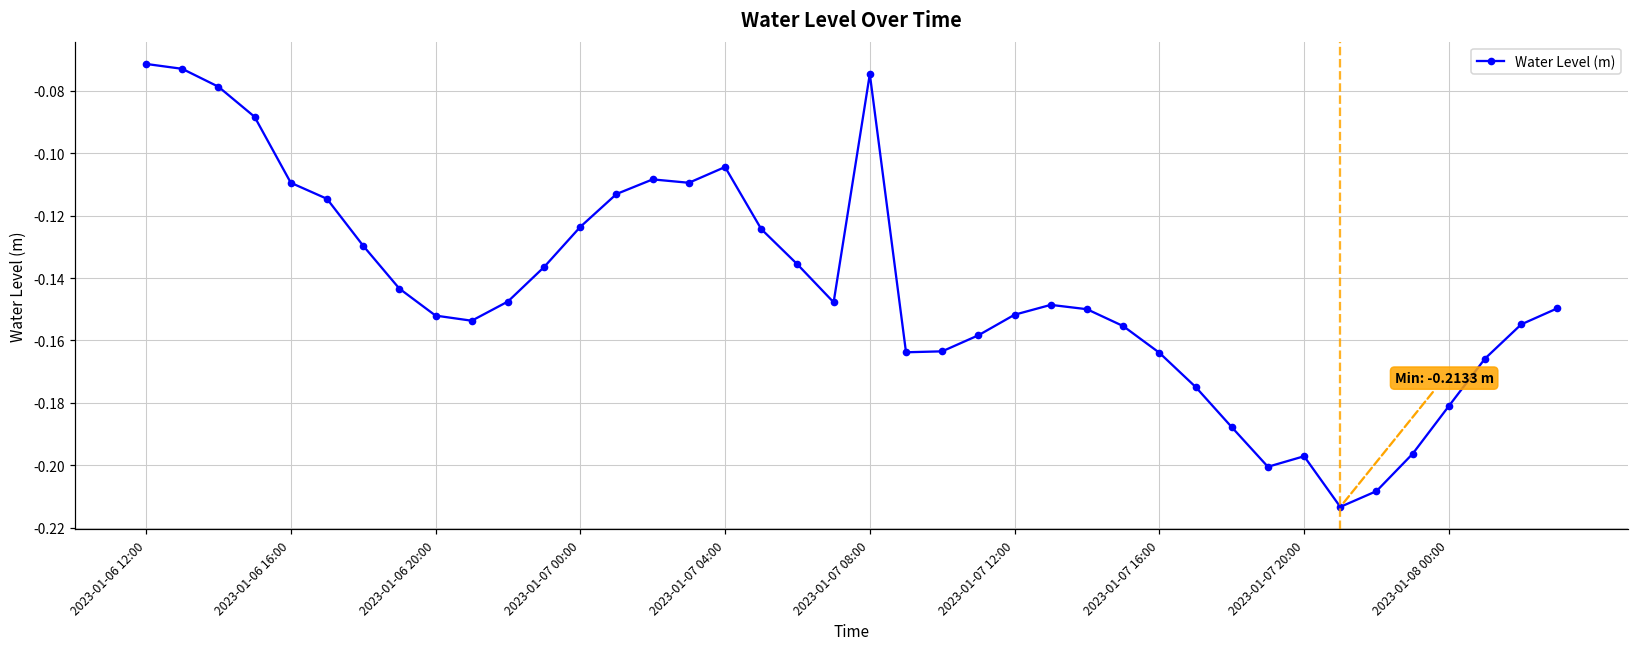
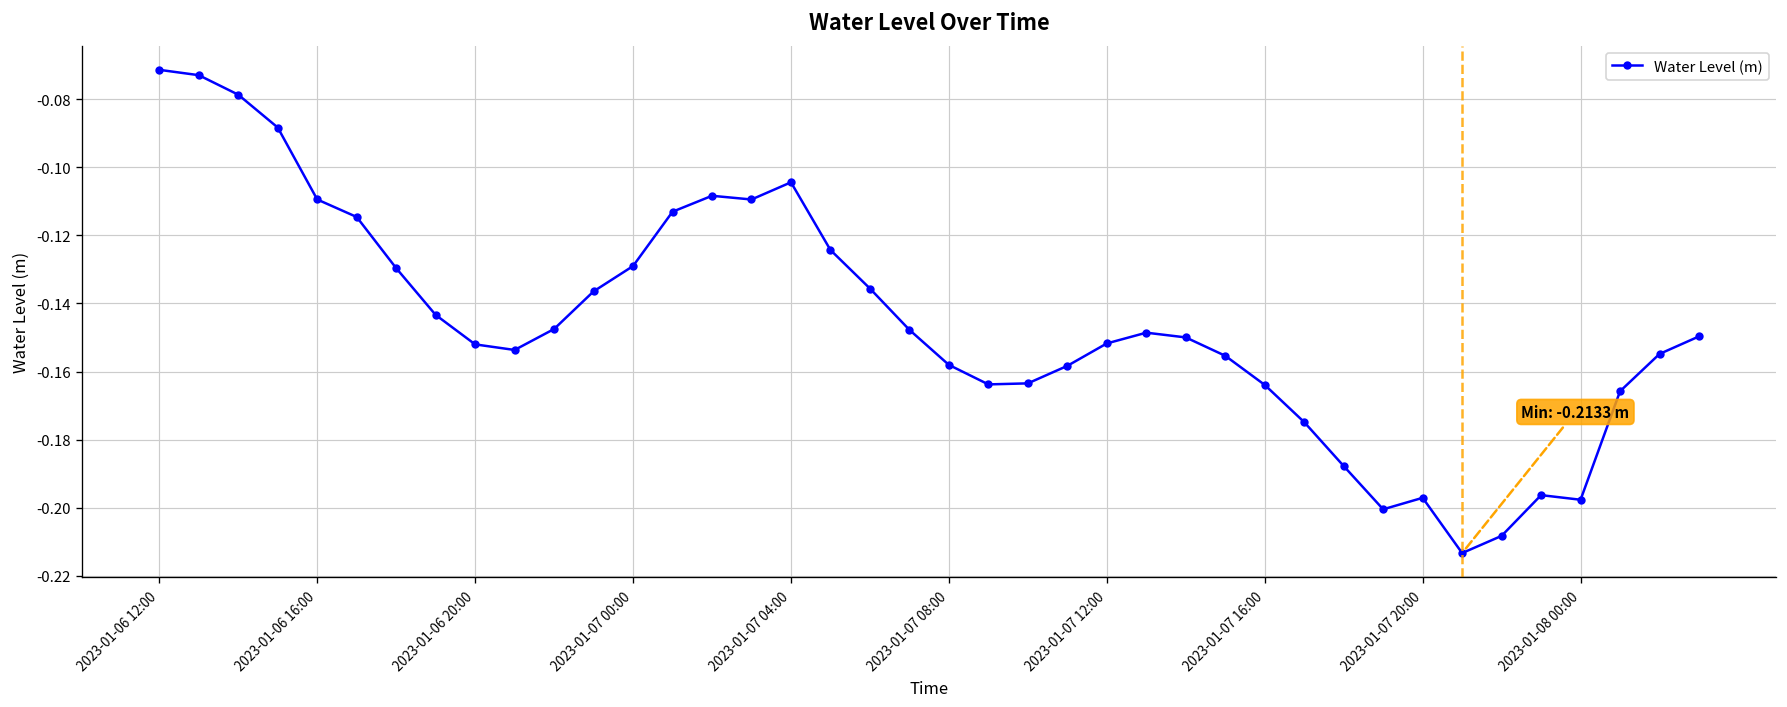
2023-01-07 00:00: -0.124 -> -0.129
2023-01-07 08:00: -0.075 -> -0.158
2023-01-08 00:00: -0.181 -> -0.198
